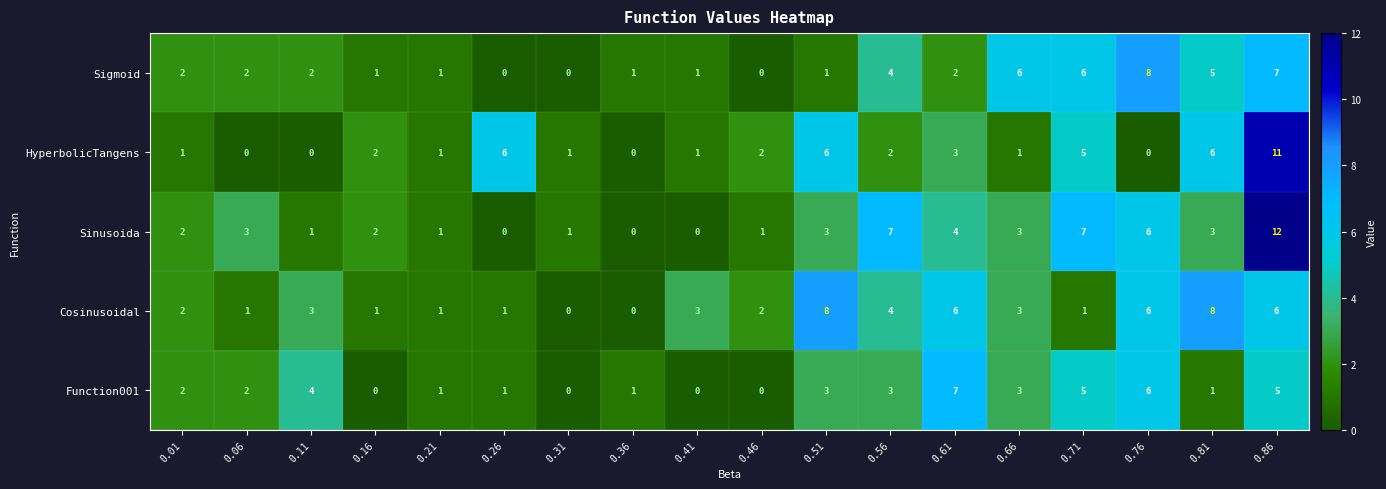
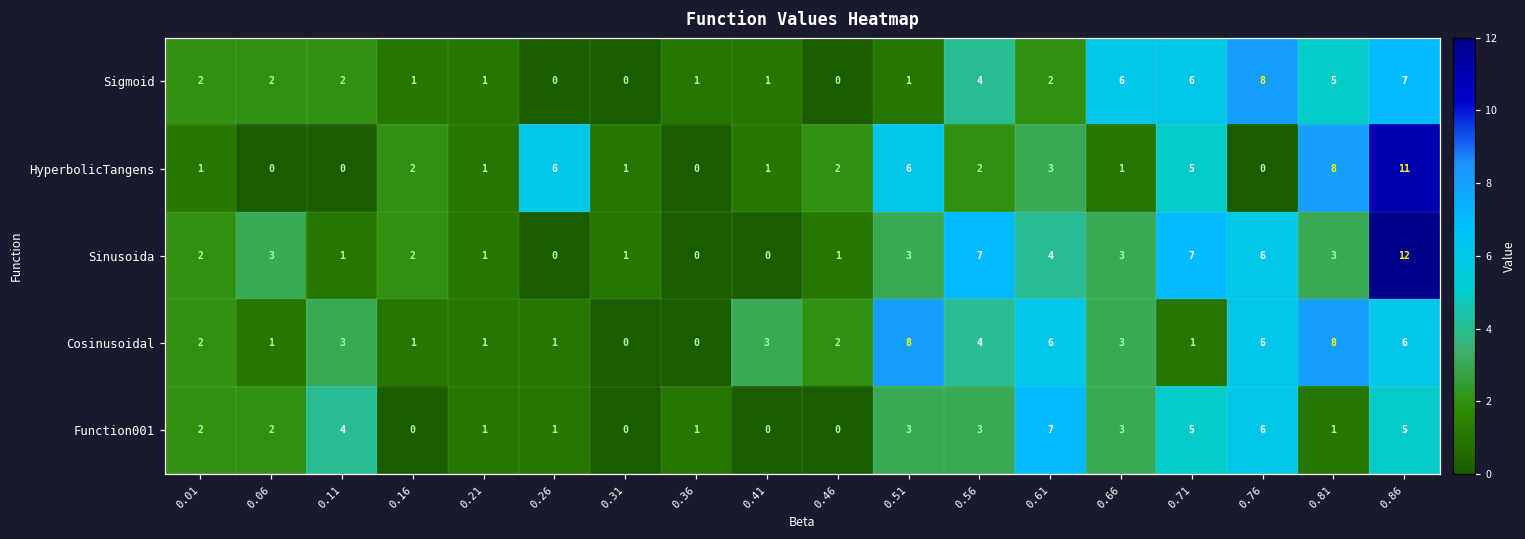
HyperbolicTangens, 0.81: 6 -> 8
